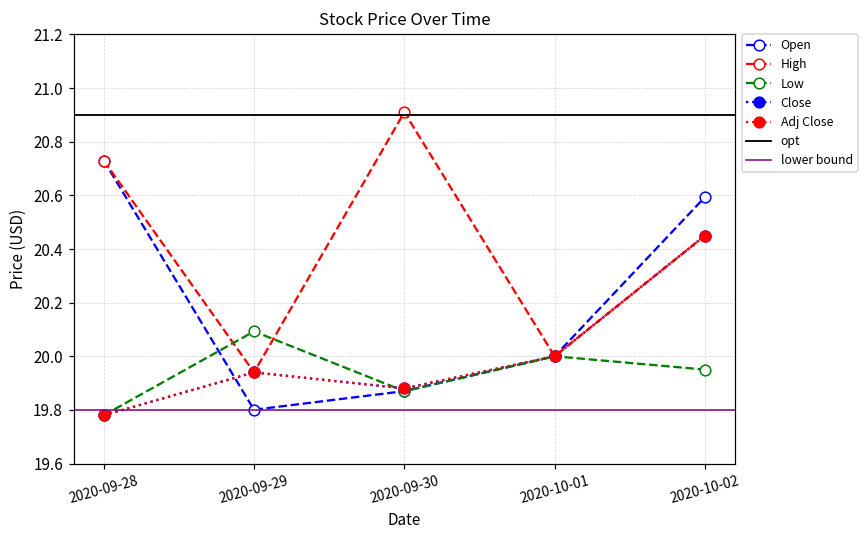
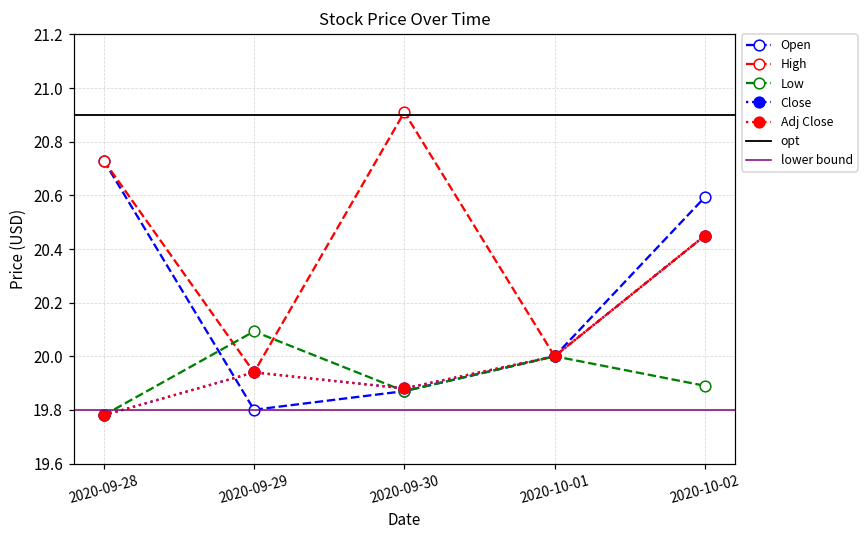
Low, 2020-10-02: 19.95 -> 19.89
